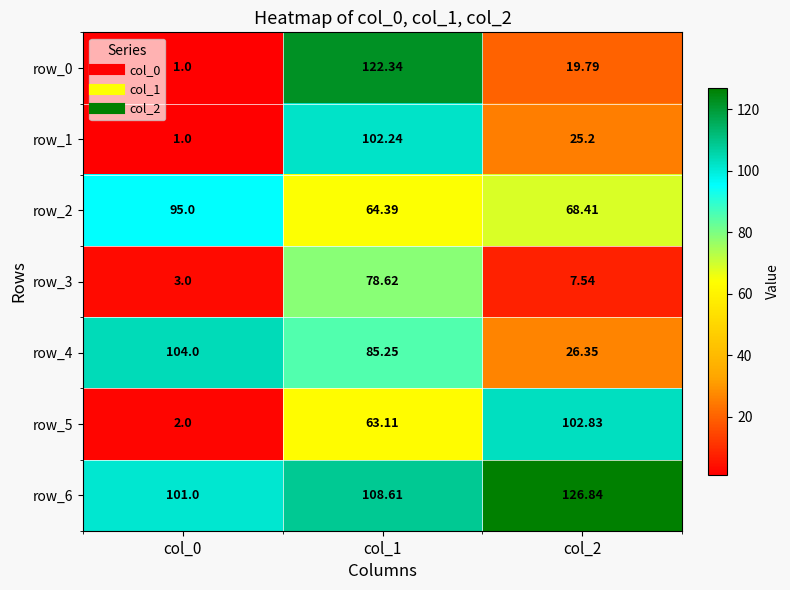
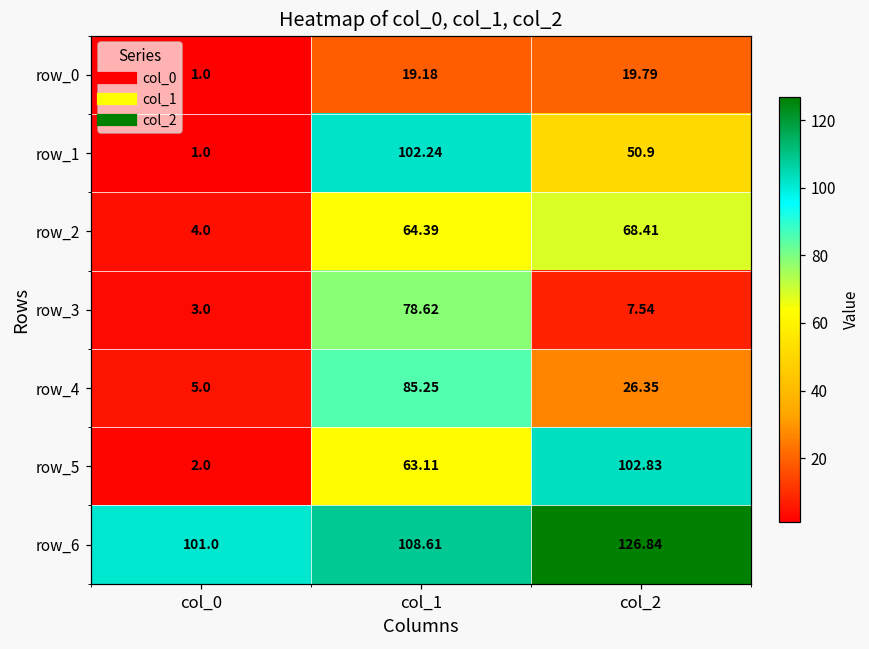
row_0, col_1: 122.34 -> 19.18
row_1, col_2: 25.2 -> 50.9
row_2, col_0: 95.0 -> 4.0
row_4, col_0: 104.0 -> 5.0
